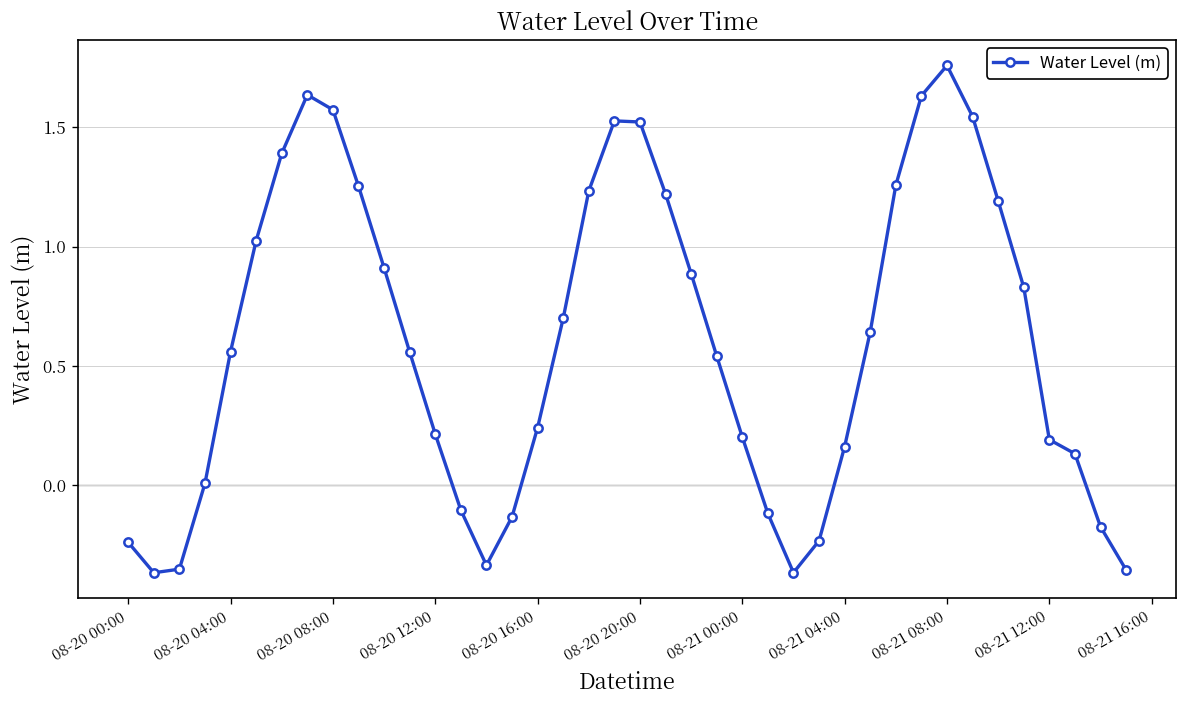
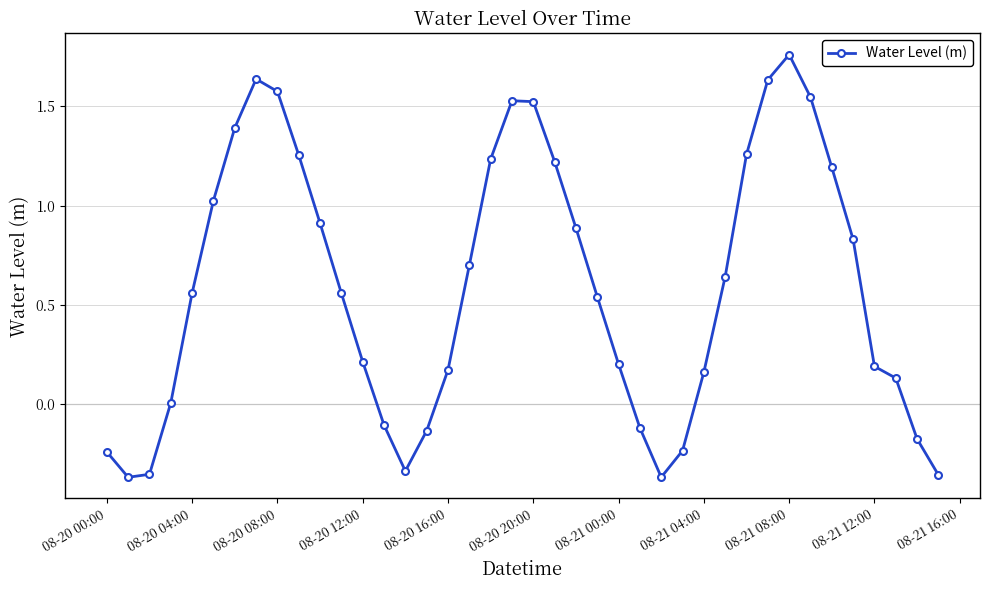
08-20 16:00: 0.24 -> 0.17
